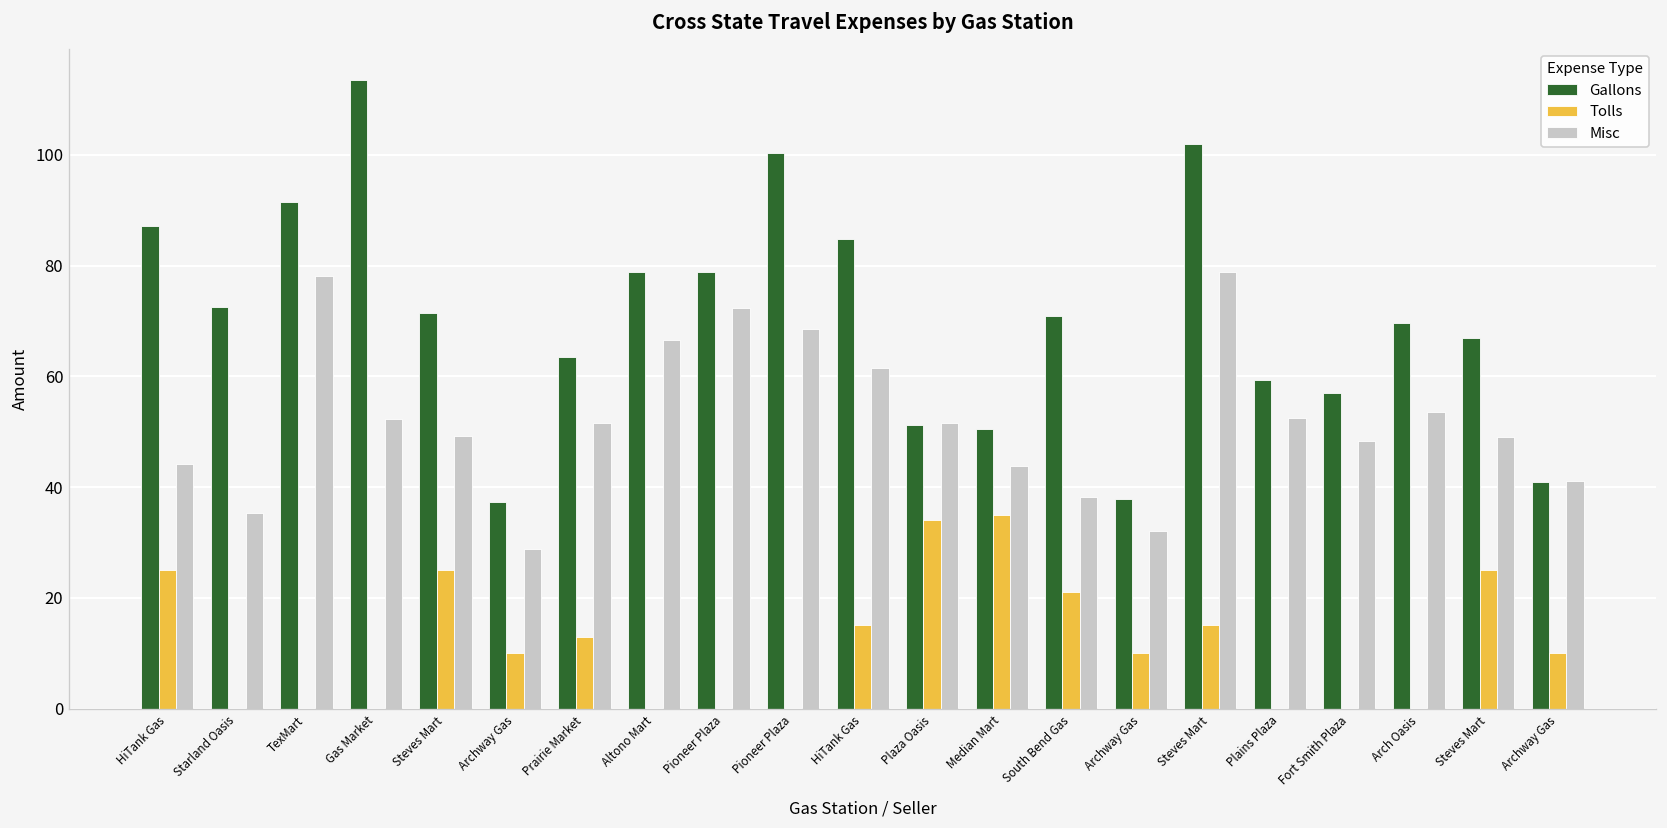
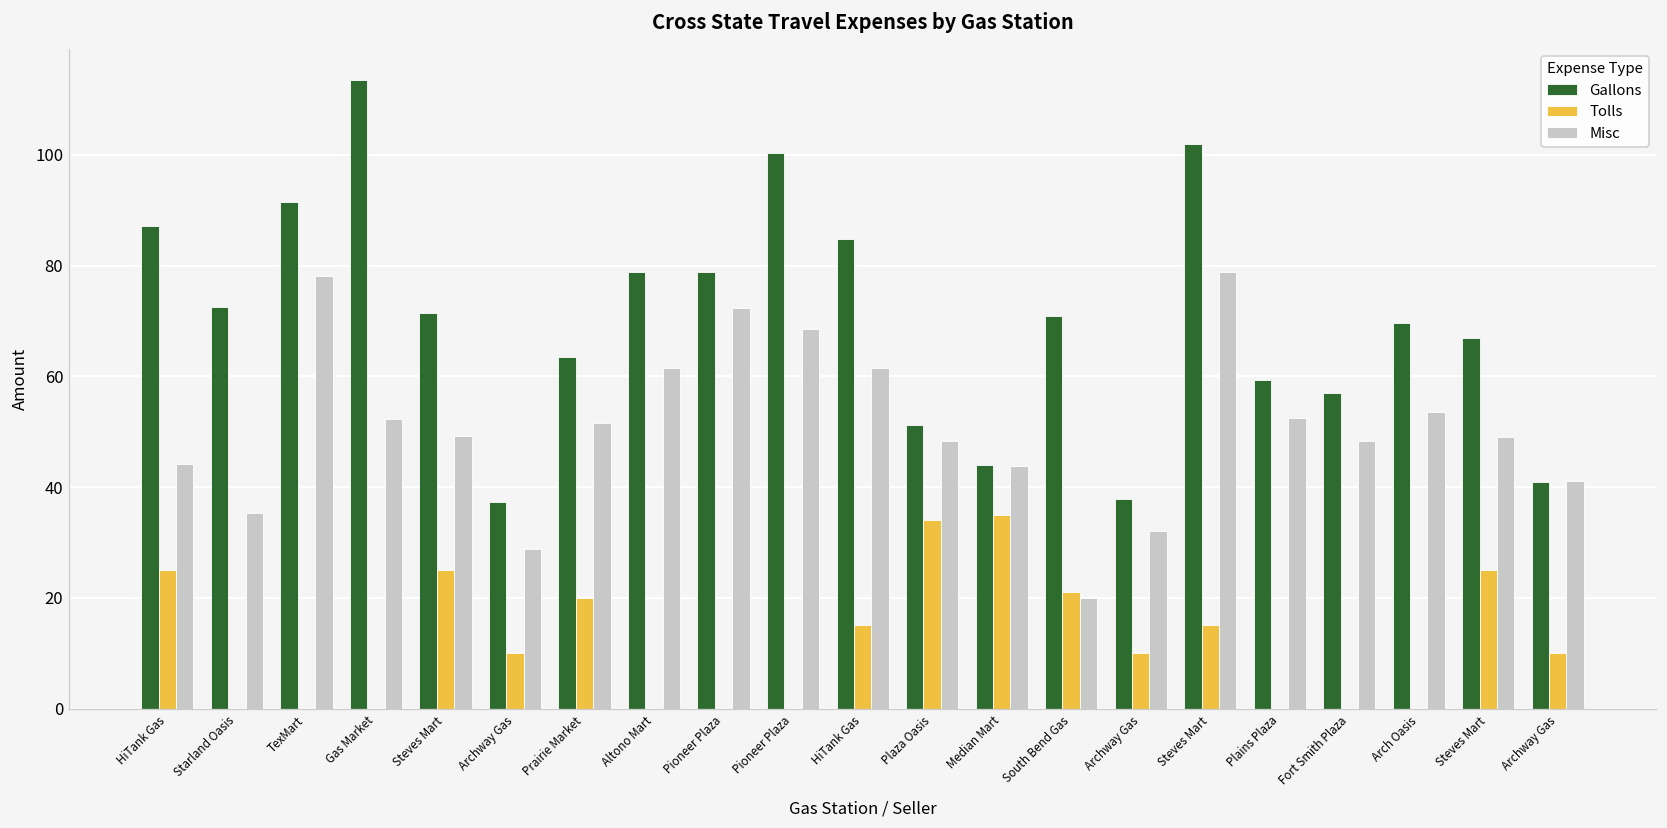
Tolls, Prairie Market: 13 -> 20
Misc, Altono Mart: 67 -> 61
Misc, Plaza Oasis: 51 -> 48
Gallons, Median Mart: 50 -> 44
Misc, South Bend Gas: 38 -> 20
